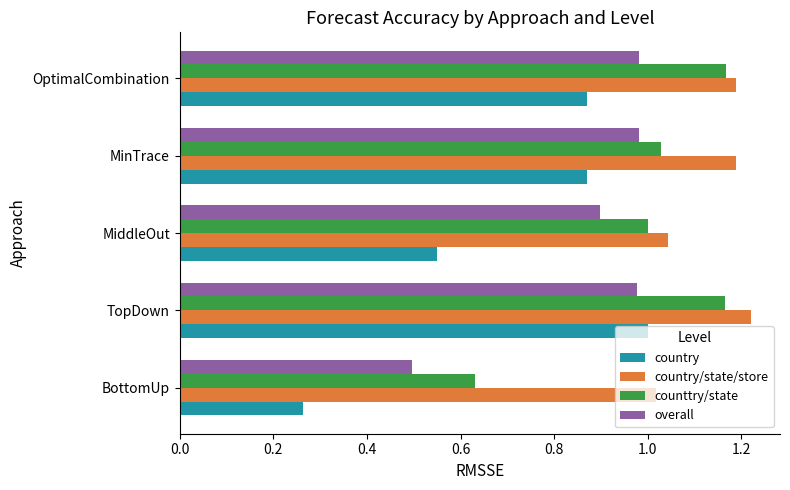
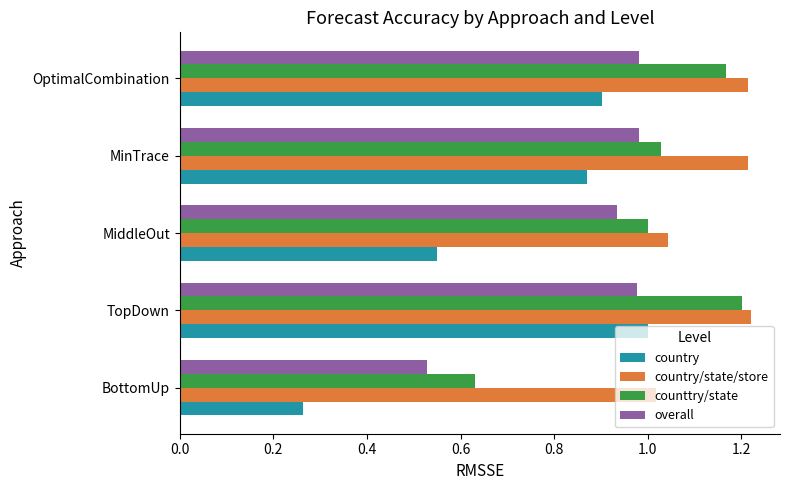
country/state/store, OptimalCombination: 1.19 -> 1.21
country, OptimalCombination: 0.87 -> 0.90
country/state/store, MinTrace: 1.19 -> 1.21
overall, MiddleOut: 0.90 -> 0.93
counttry/state, TopDown: 1.17 -> 1.20
overall, BottomUp: 0.50 -> 0.53
